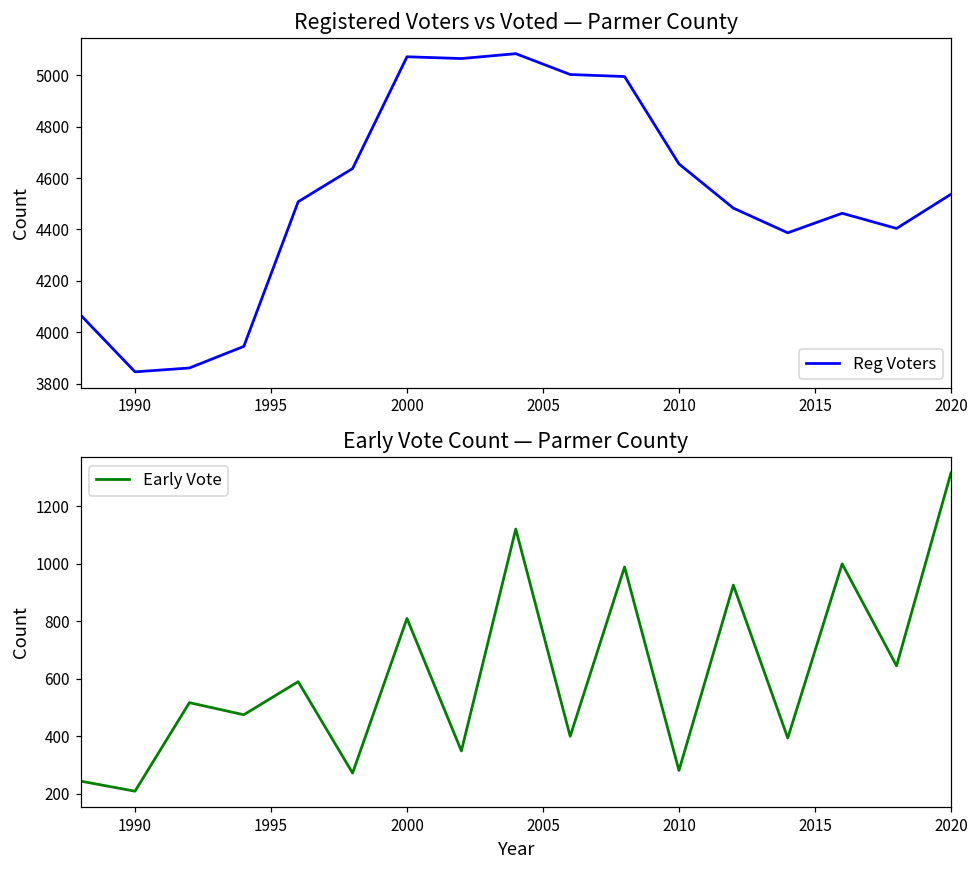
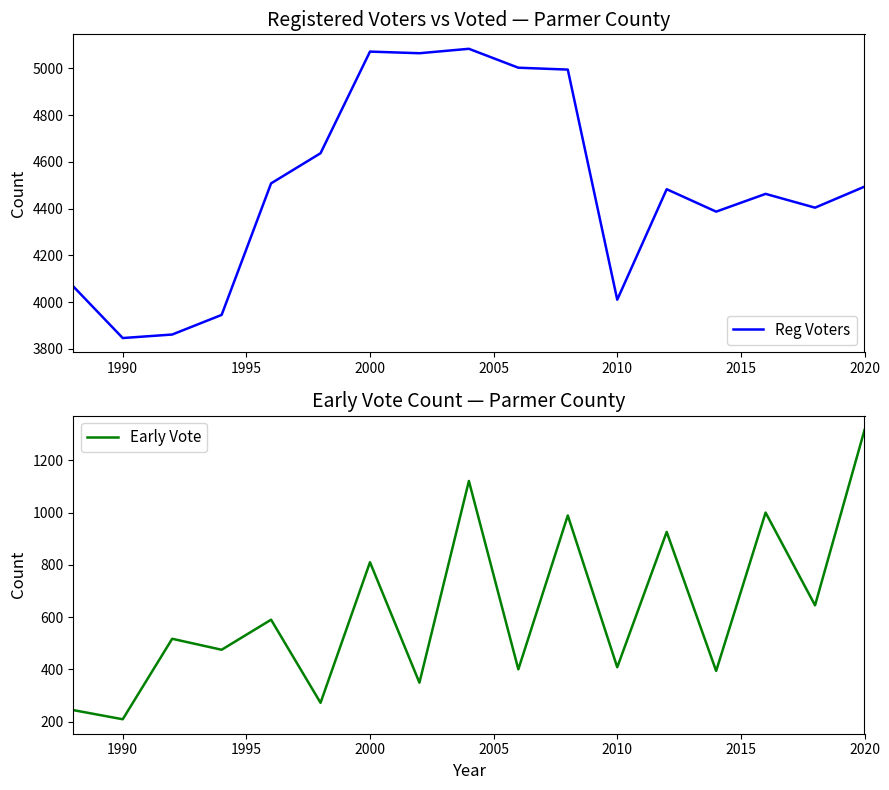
Registered Voters vs Voted — Parmer County, 2010: 4660 -> 4010
Registered Voters vs Voted — Parmer County, 2020: 4540 -> 4490
Early Vote Count — Parmer County, 2010: 280 -> 410
